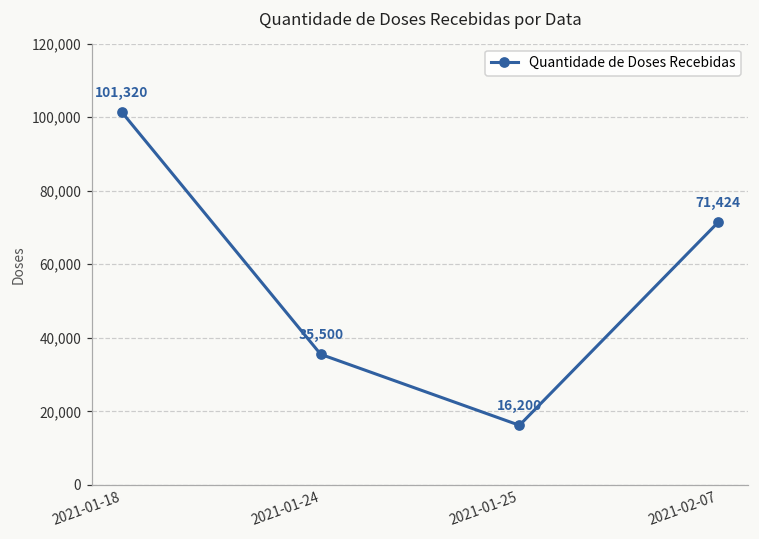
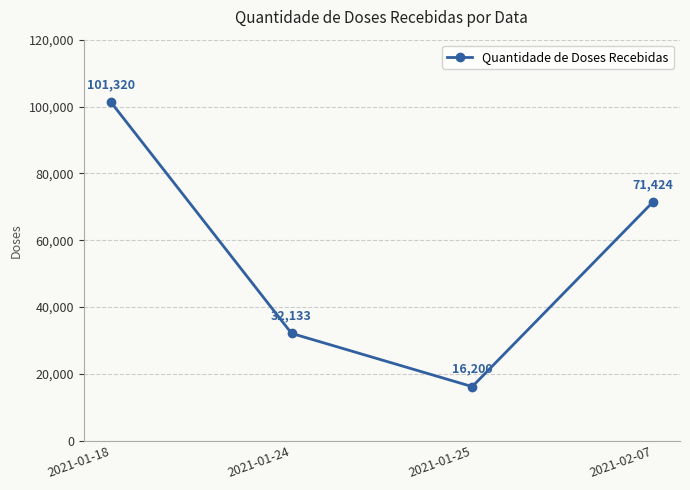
2021-01-24: 35,500 -> 32,133
